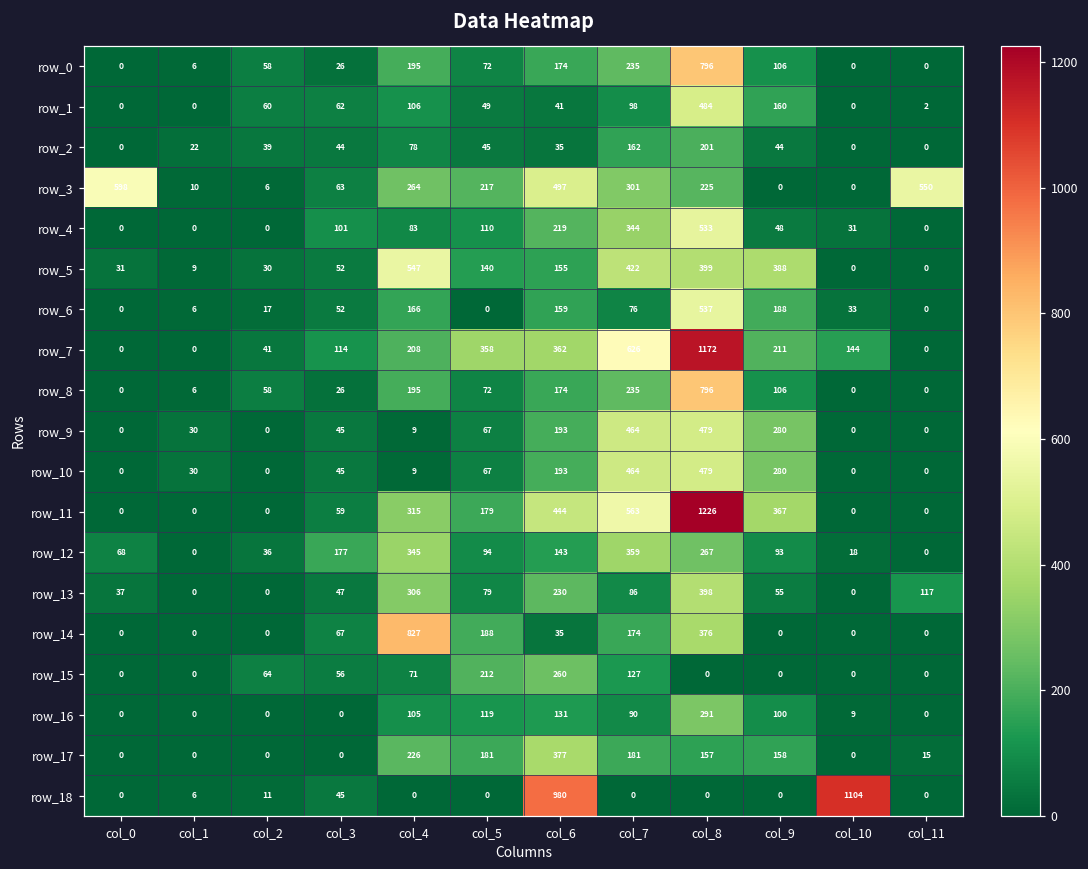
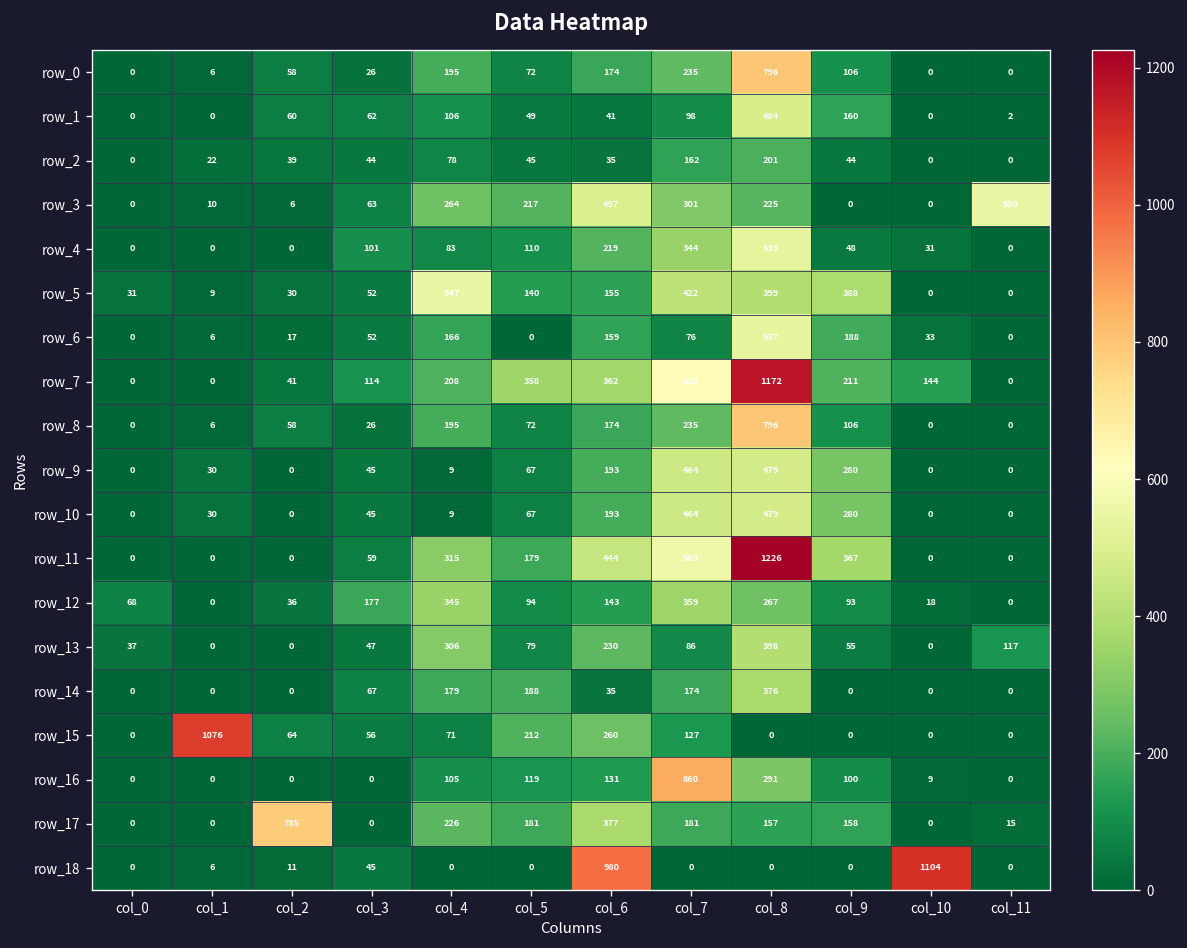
row_3, col_0: 598 -> 0
row_14, col_4: 827 -> 179
row_15, col_1: 0 -> 1076
row_16, col_7: 90 -> 860
row_17, col_2: 0 -> 785
